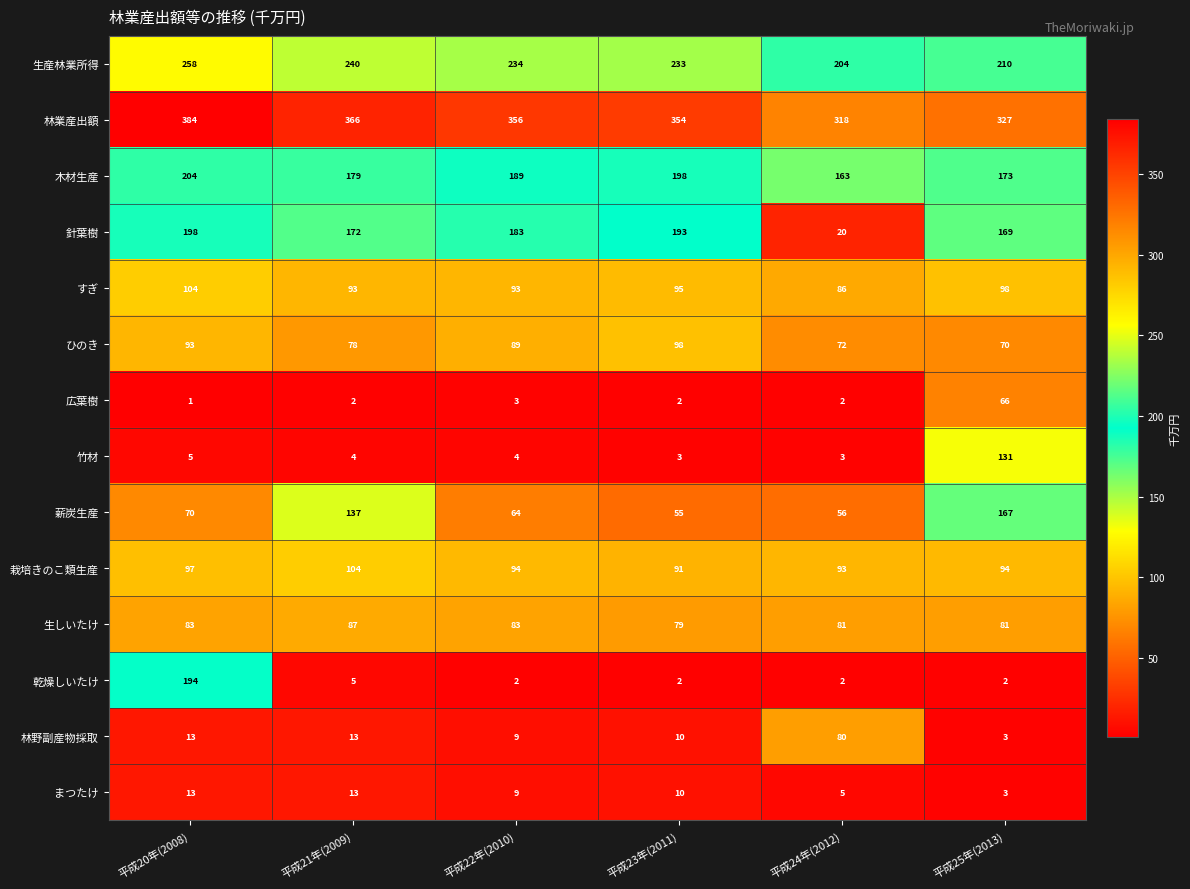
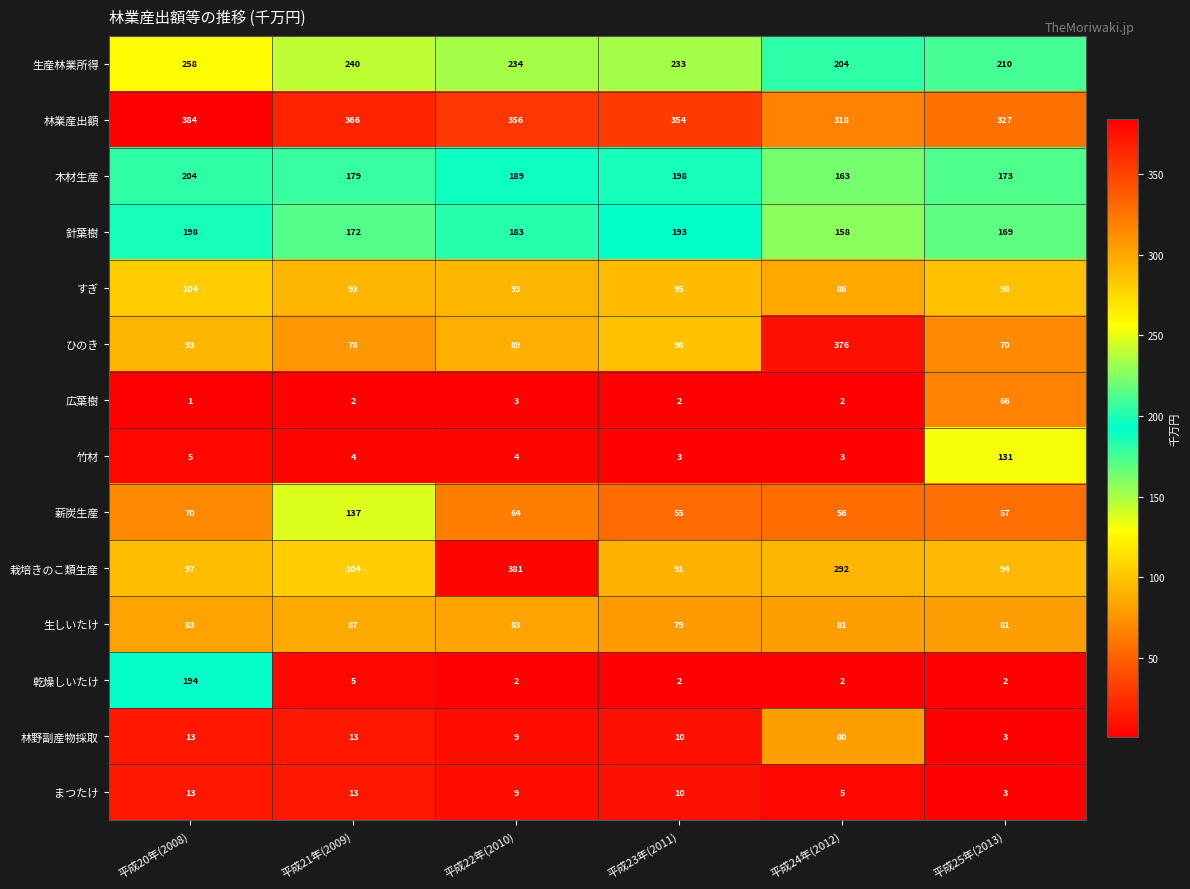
針葉樹, 平成24年(2012): 20 -> 158
ひのき, 平成24年(2012): 72 -> 376
薪炭生産, 平成25年(2013): 167 -> 57
栽培きのこ類生産, 平成22年(2010): 94 -> 381
栽培きのこ類生産, 平成24年(2012): 93 -> 292
